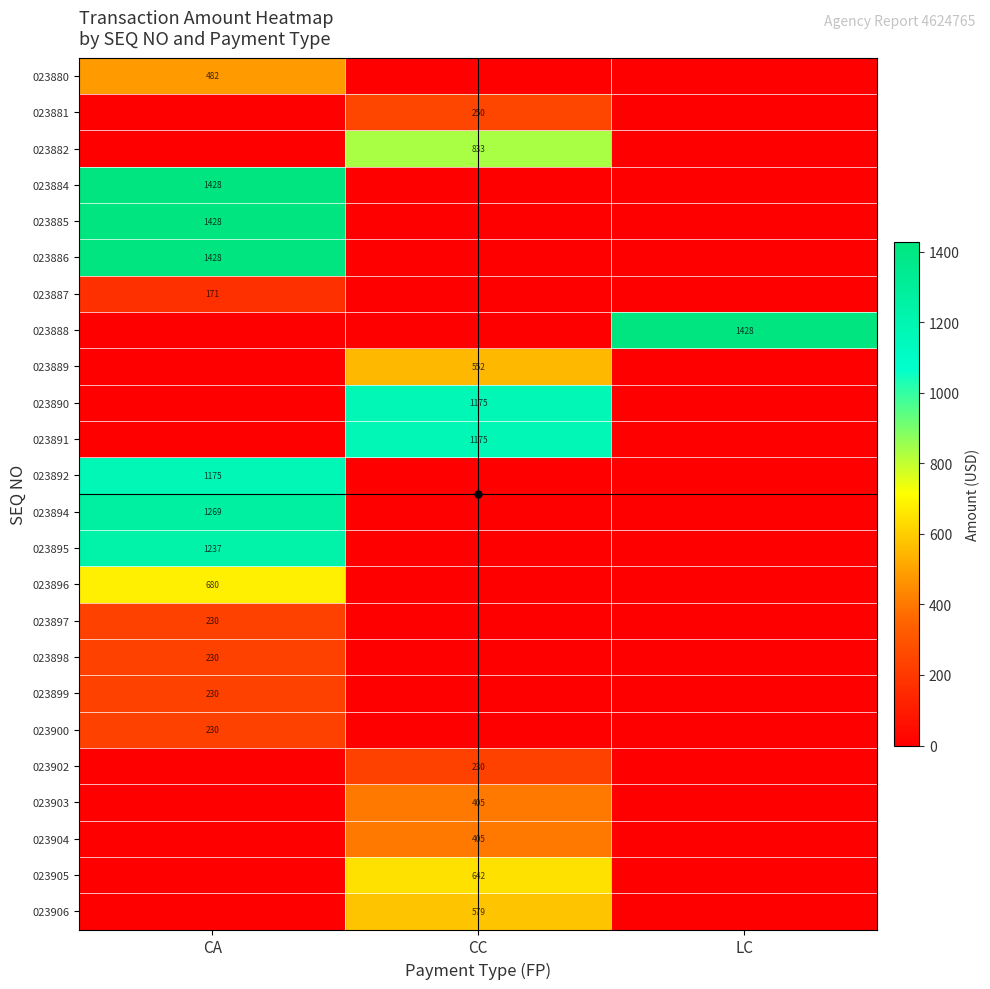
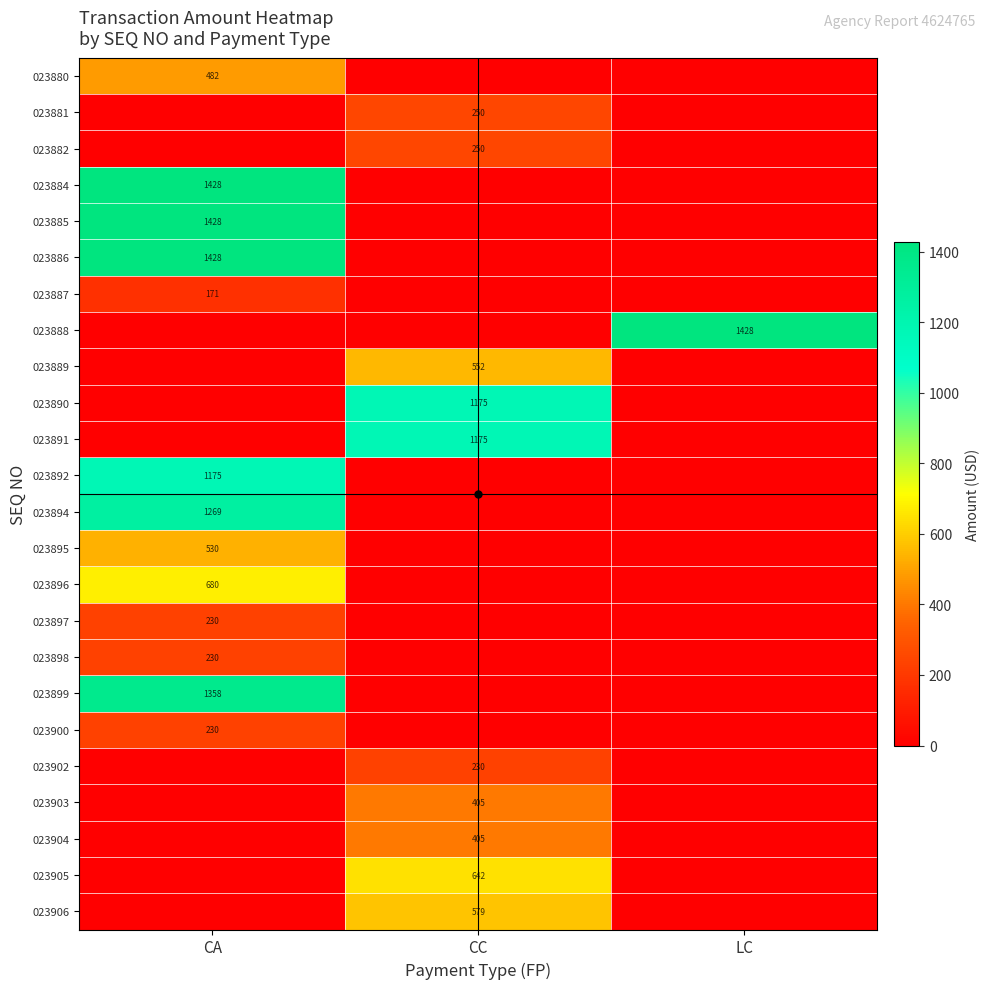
023882, CC: 833 -> 250
023895, CA: 1237 -> 530
023899, CA: 230 -> 1358
